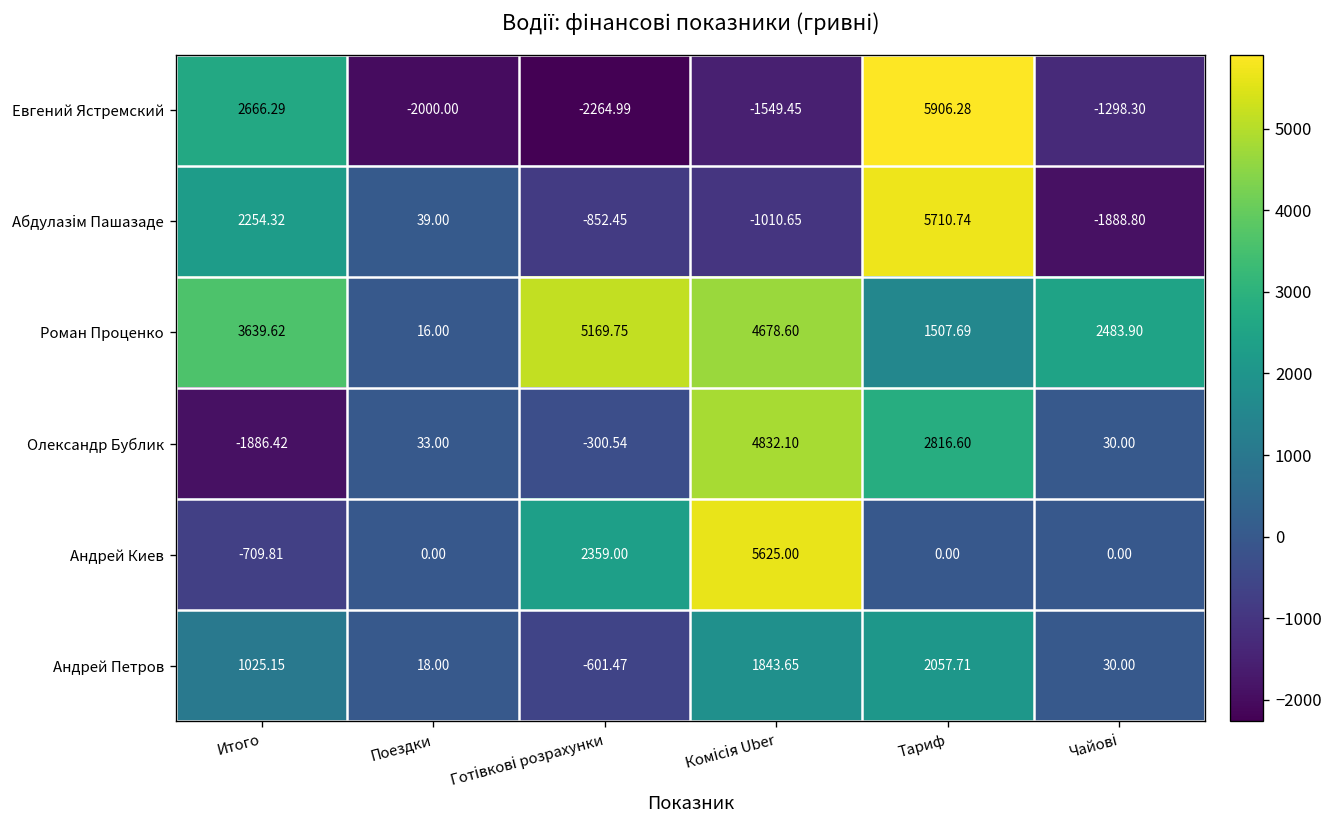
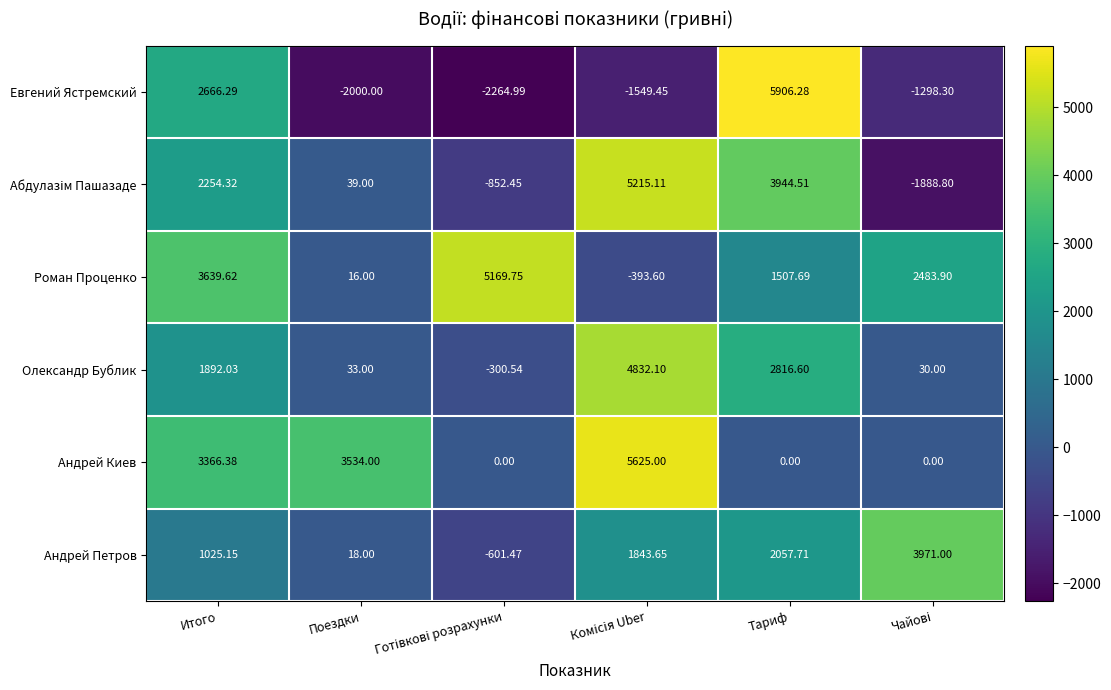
Абдулазім Пашазаде, Комісія Uber: -1010.65 -> 5215.11
Абдулазім Пашазаде, Тариф: 5710.74 -> 3944.51
Роман Проценко, Комісія Uber: 4678.60 -> -393.60
Олександр Бублик, Итого: -1886.42 -> 1892.03
Андрей Киев, Итого: -709.81 -> 3366.38
Андрей Киев, Поездки: 0.00 -> 3534.00
Андрей Киев, Готівкові розрахунки: 2359.00 -> 0.00
Андрей Петров, Чайові: 30.00 -> 3971.00
